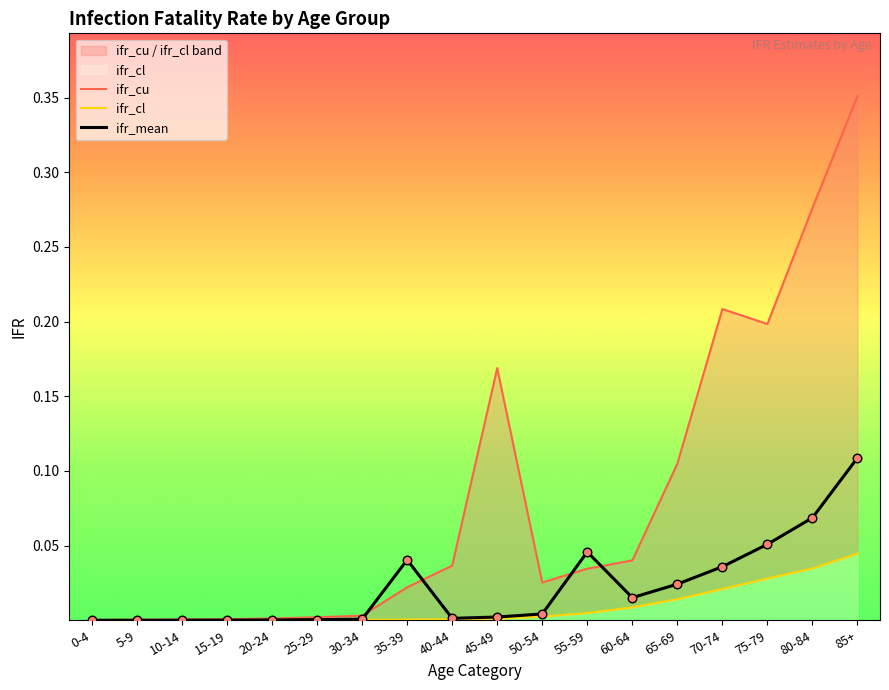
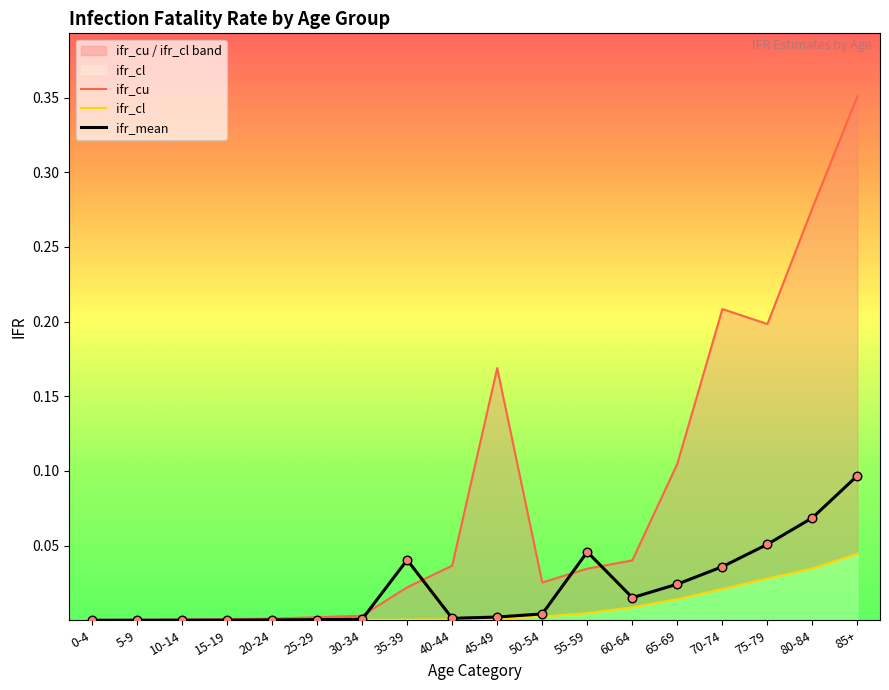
ifr_mean, 85+: 0.109 -> 0.097
